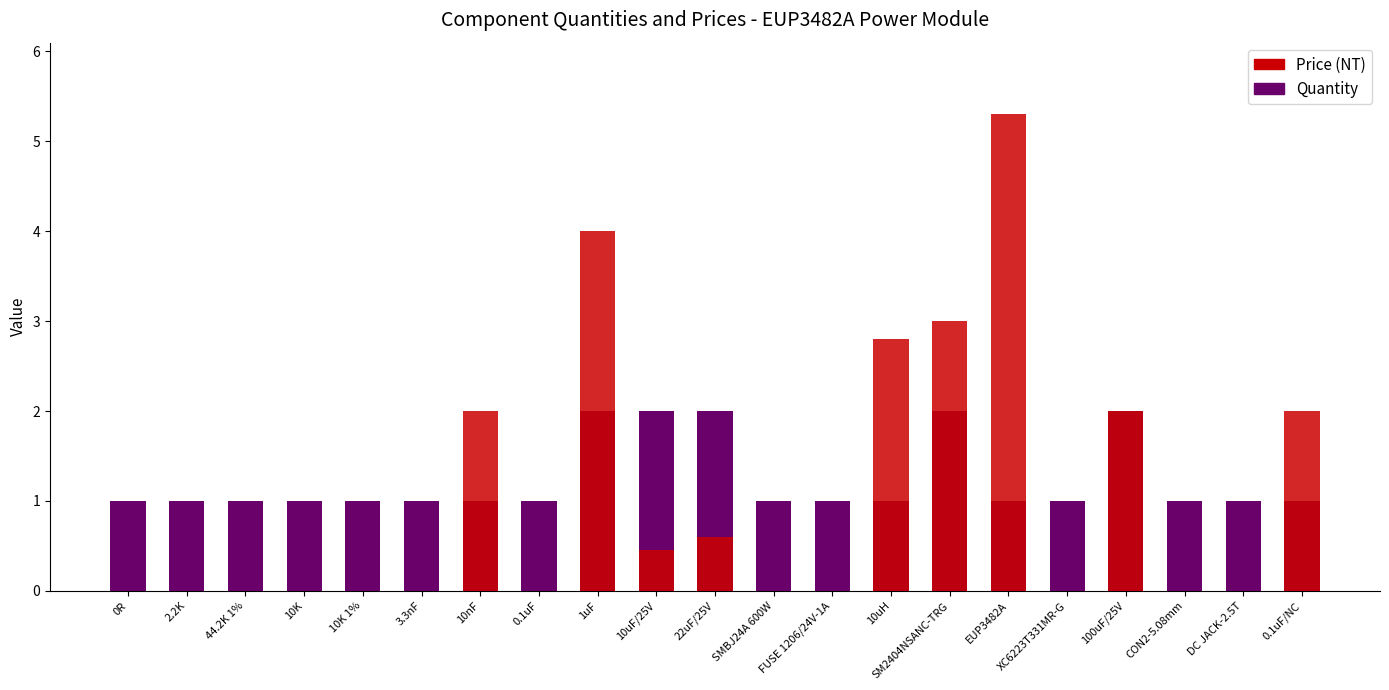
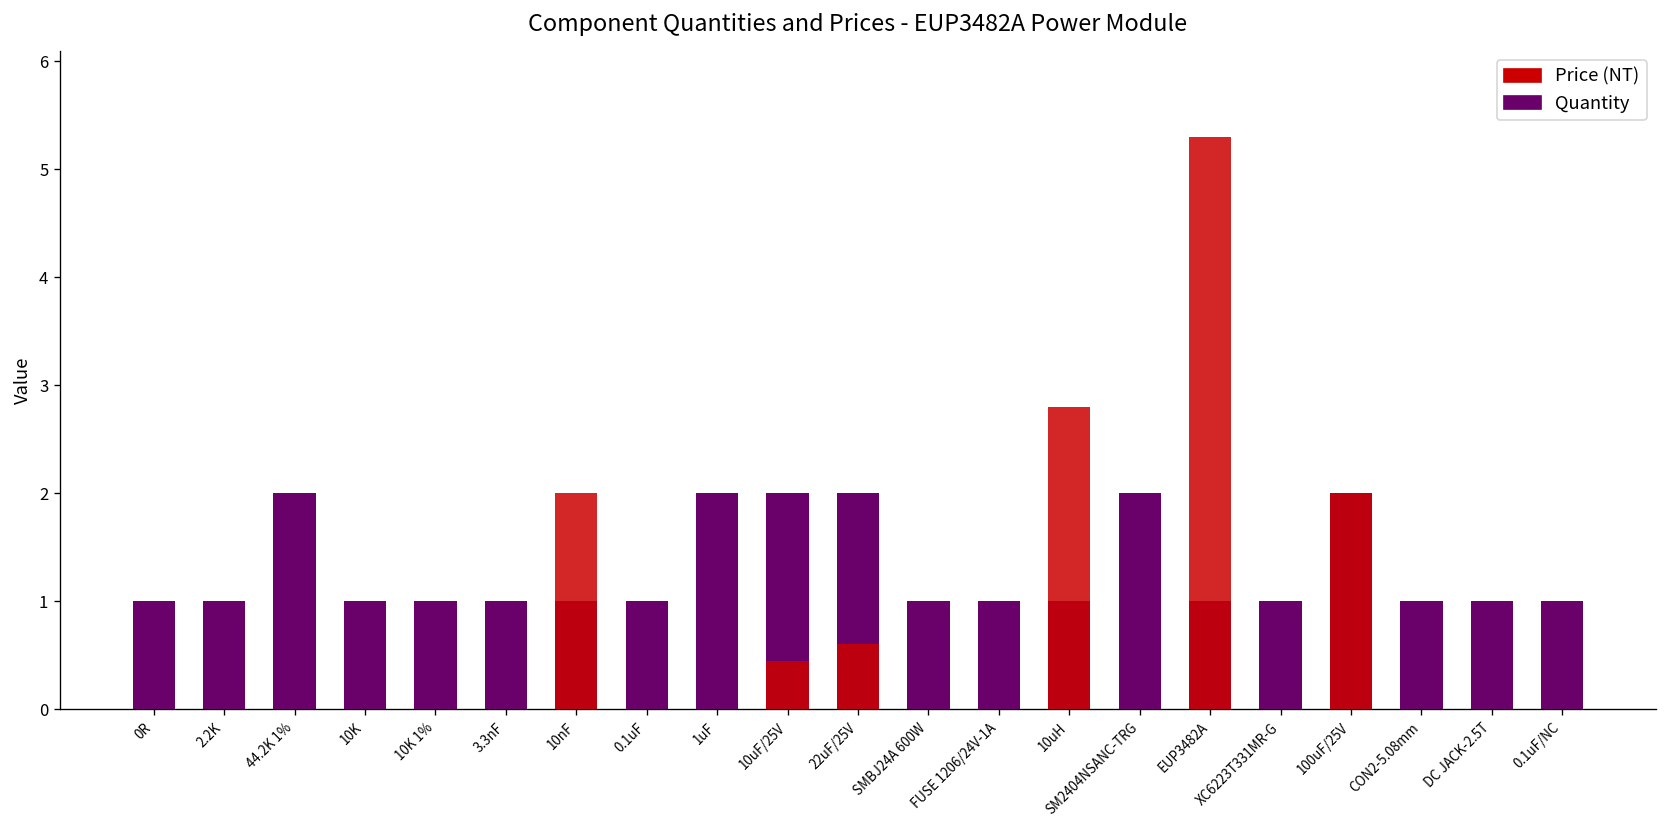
Quantity, 44.2K 1%: 1 -> 2
Price (NT), 1uF: 4 -> 0
Price (NT), SM2404NSANC-TRG: 3 -> 0
Price (NT), 0.1uF/NC: 2 -> 0
